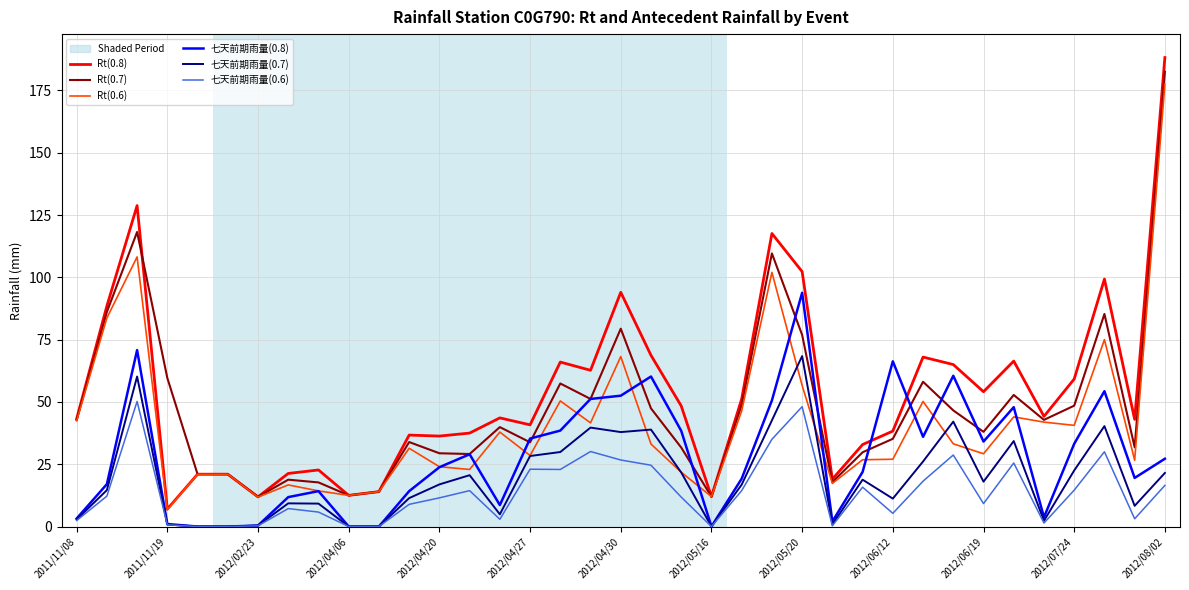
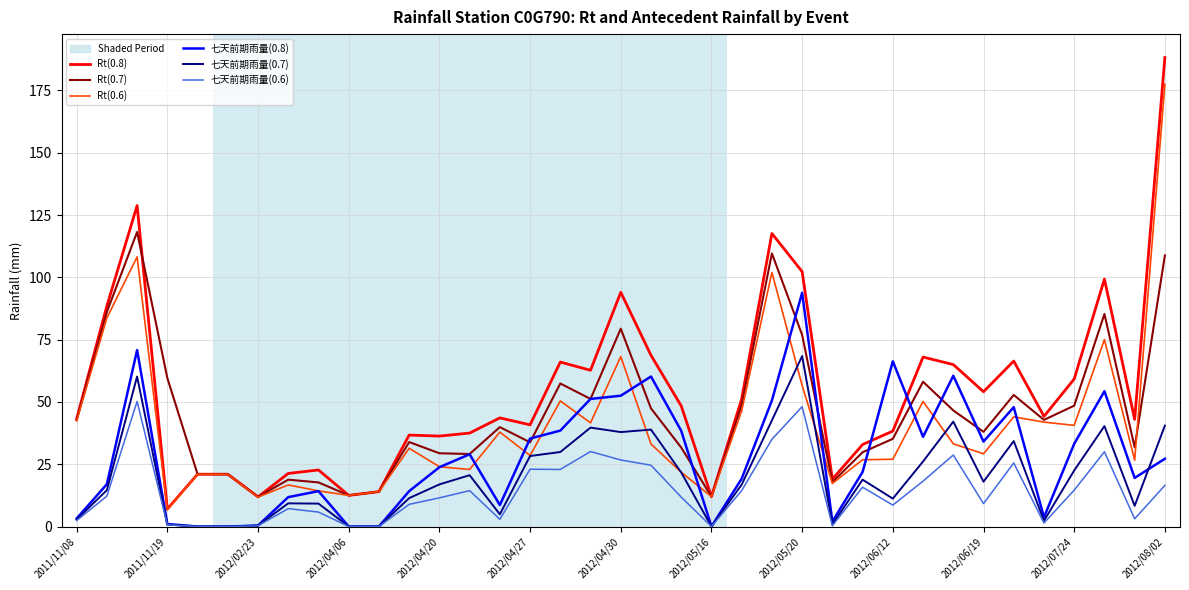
七天前期雨量(0.6), 2012/06/12: 5 -> 9
Rt(0.7), 2012/08/02: 183 -> 109
七天前期雨量(0.7), 2012/08/02: 22 -> 41
